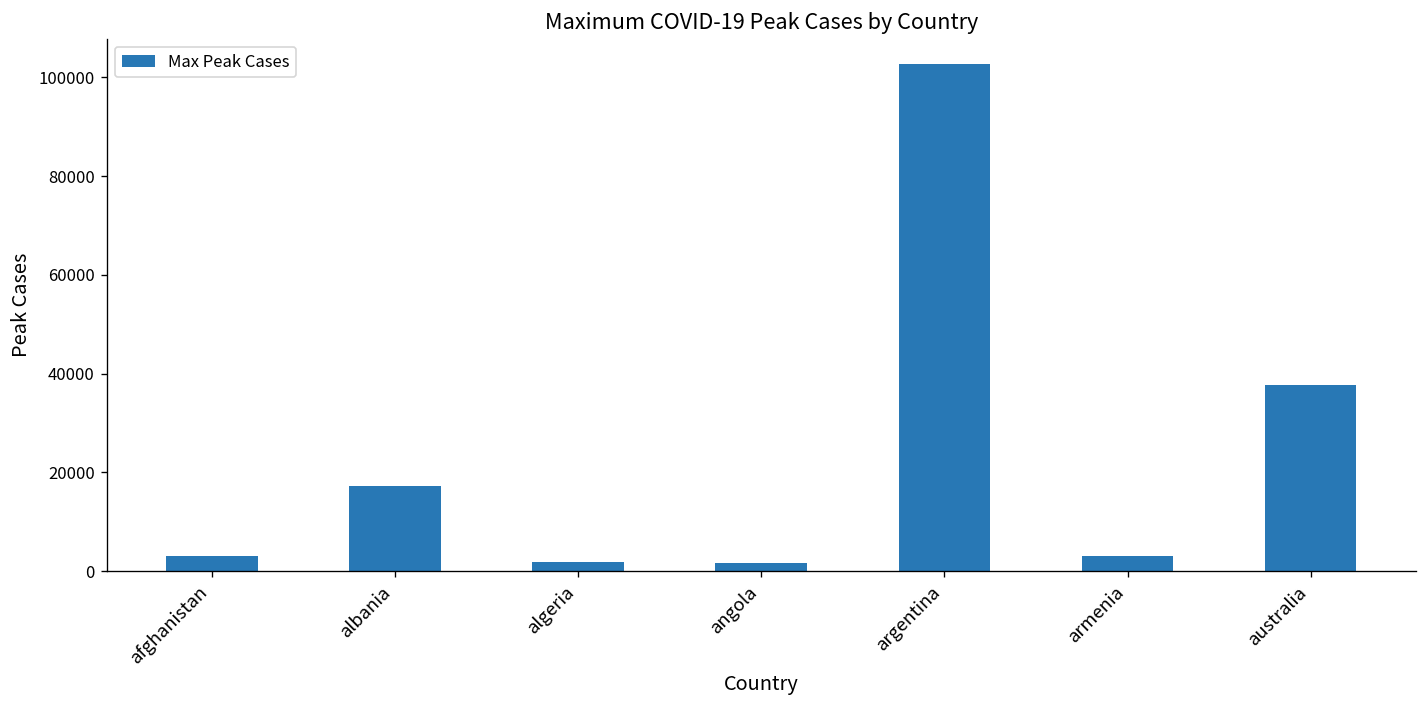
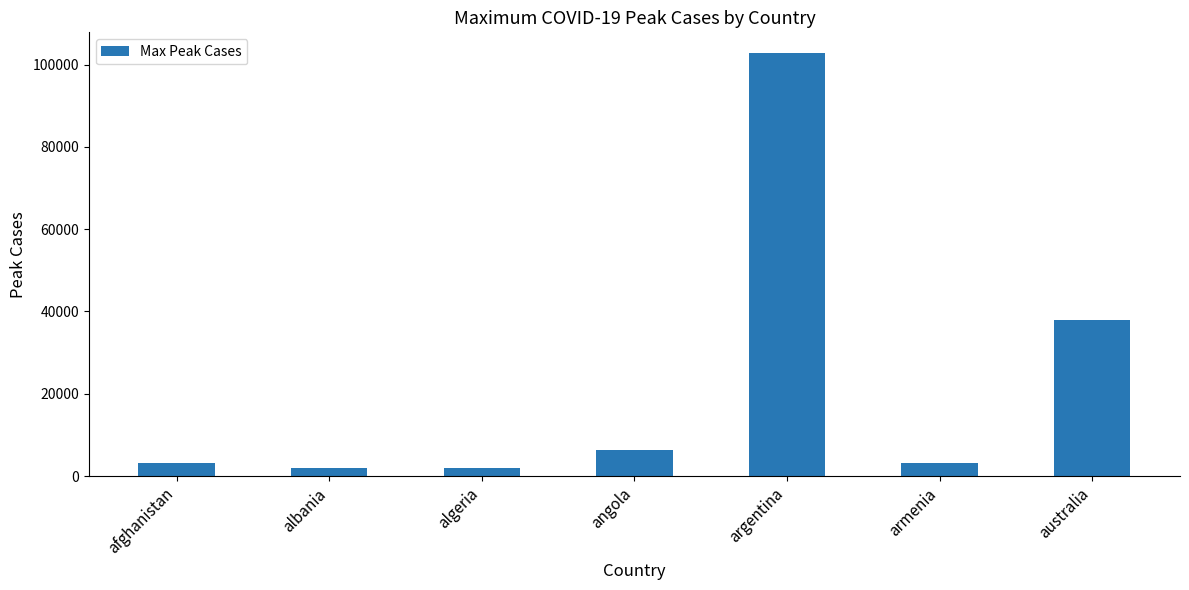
albania: 17000 -> 2000
angola: 2000 -> 6000
